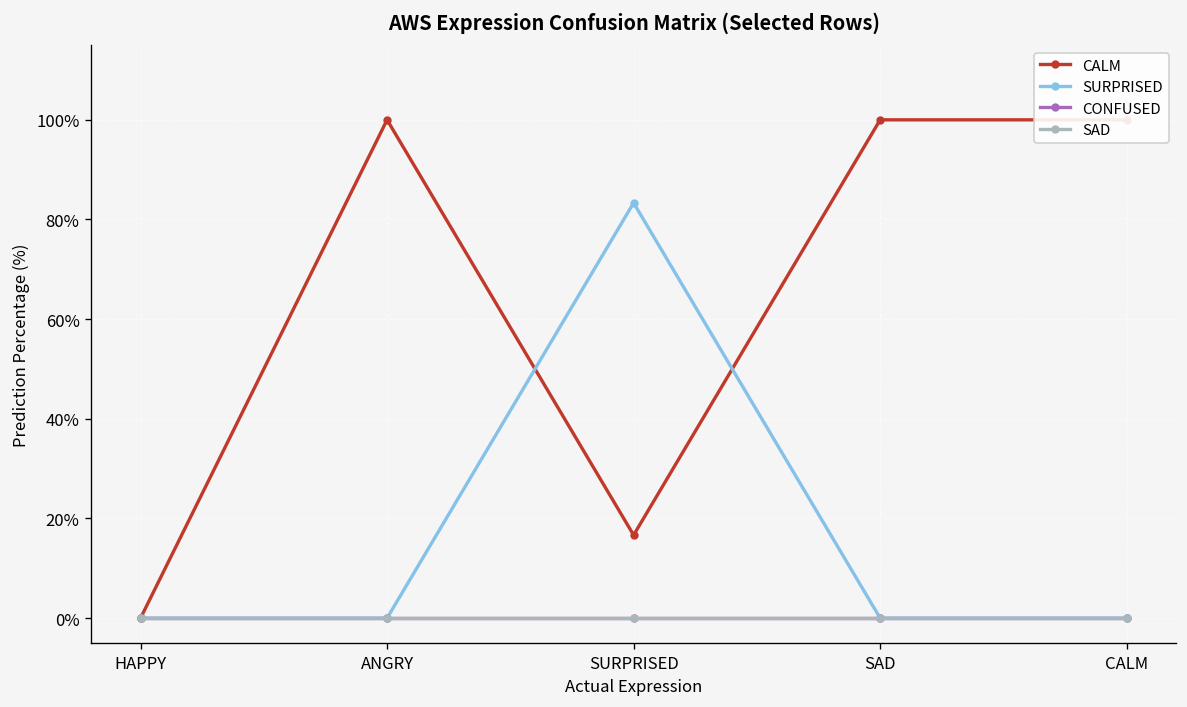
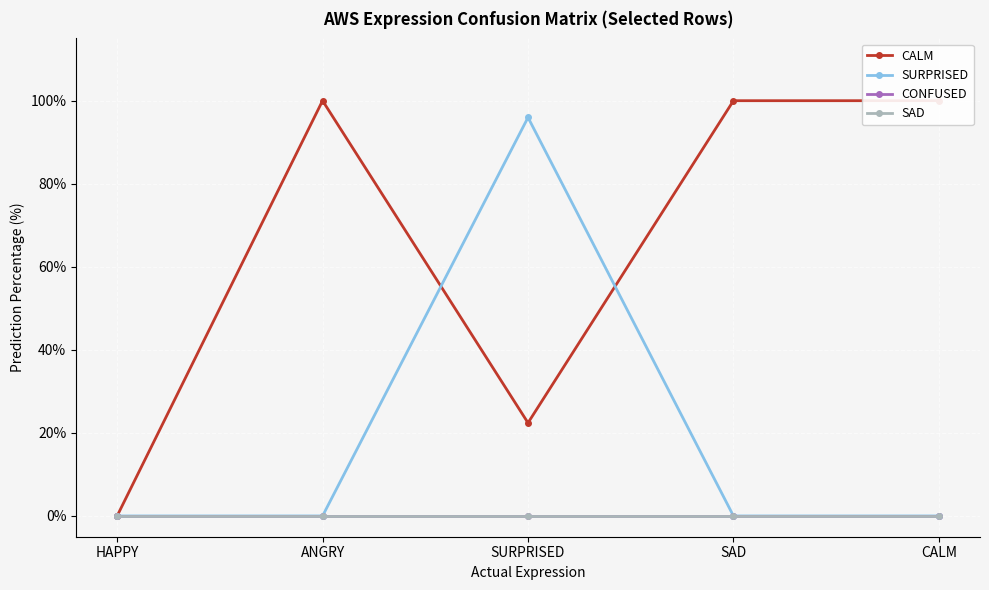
CALM, SURPRISED: 17% -> 22%
SURPRISED, SURPRISED: 83% -> 96%
